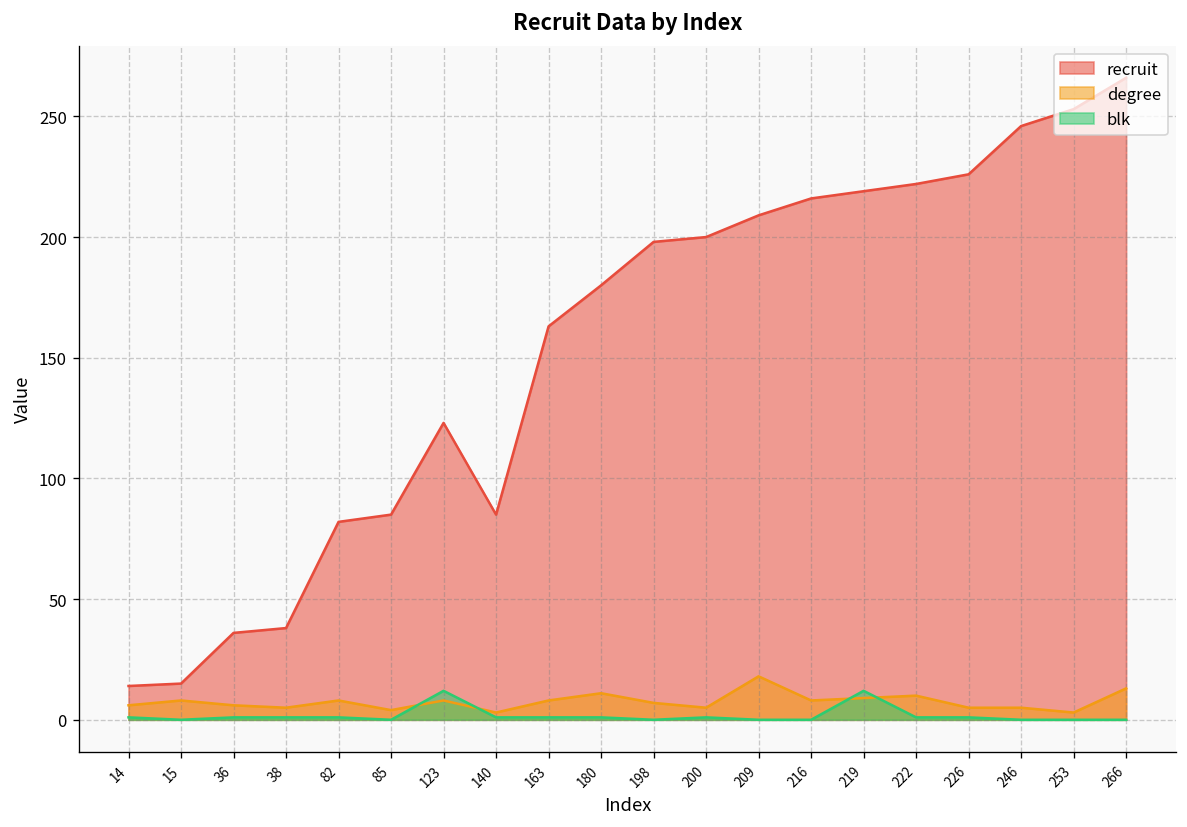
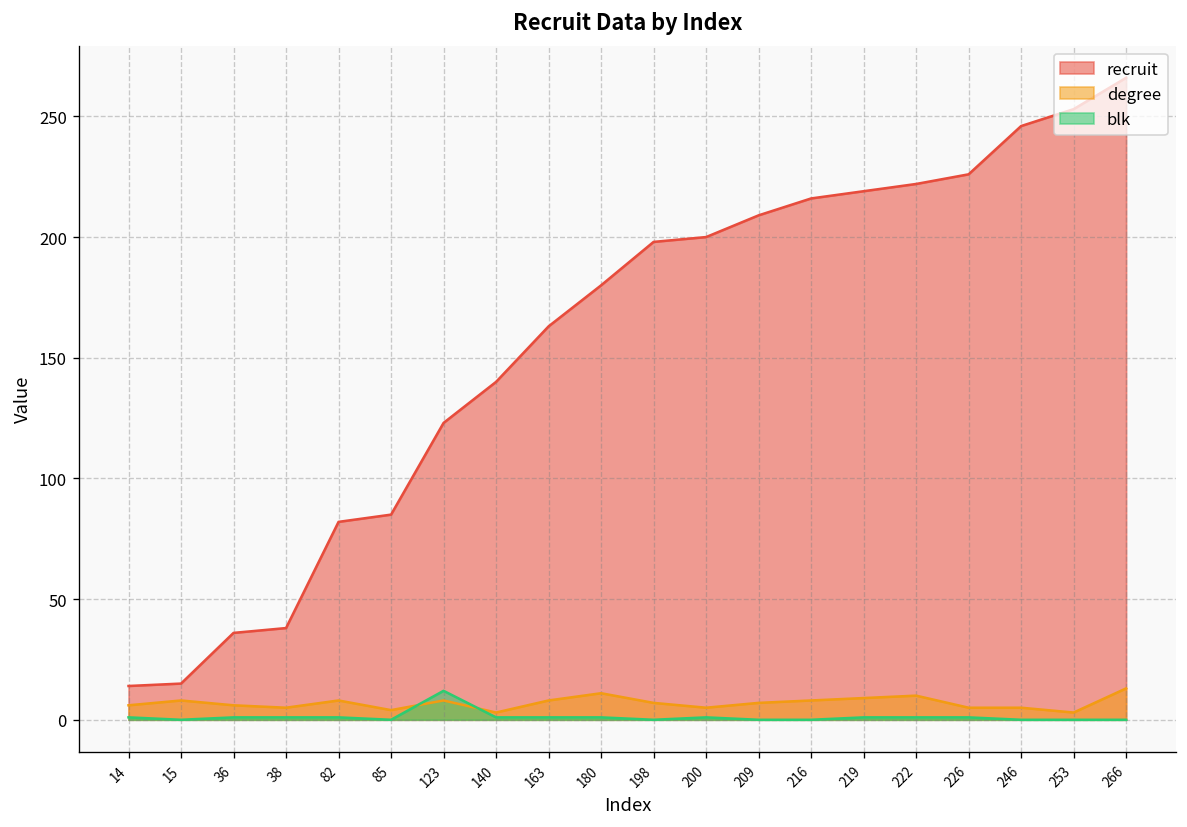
recruit, 140: 85 -> 140
degree, 209: 18 -> 7
blk, 219: 12 -> 1
